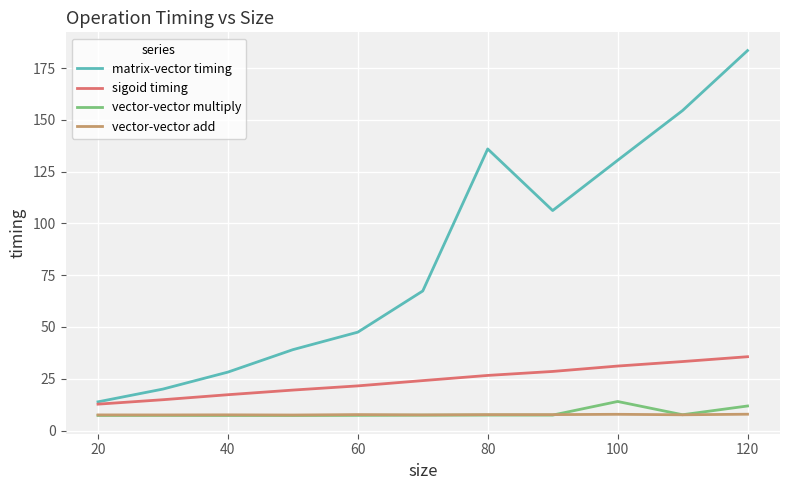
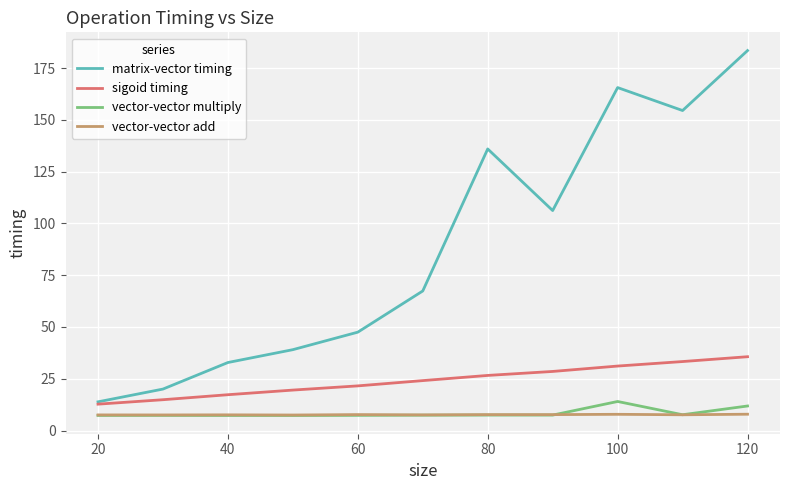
matrix-vector timing, 40: 28 -> 33
matrix-vector timing, 100: 130 -> 166
